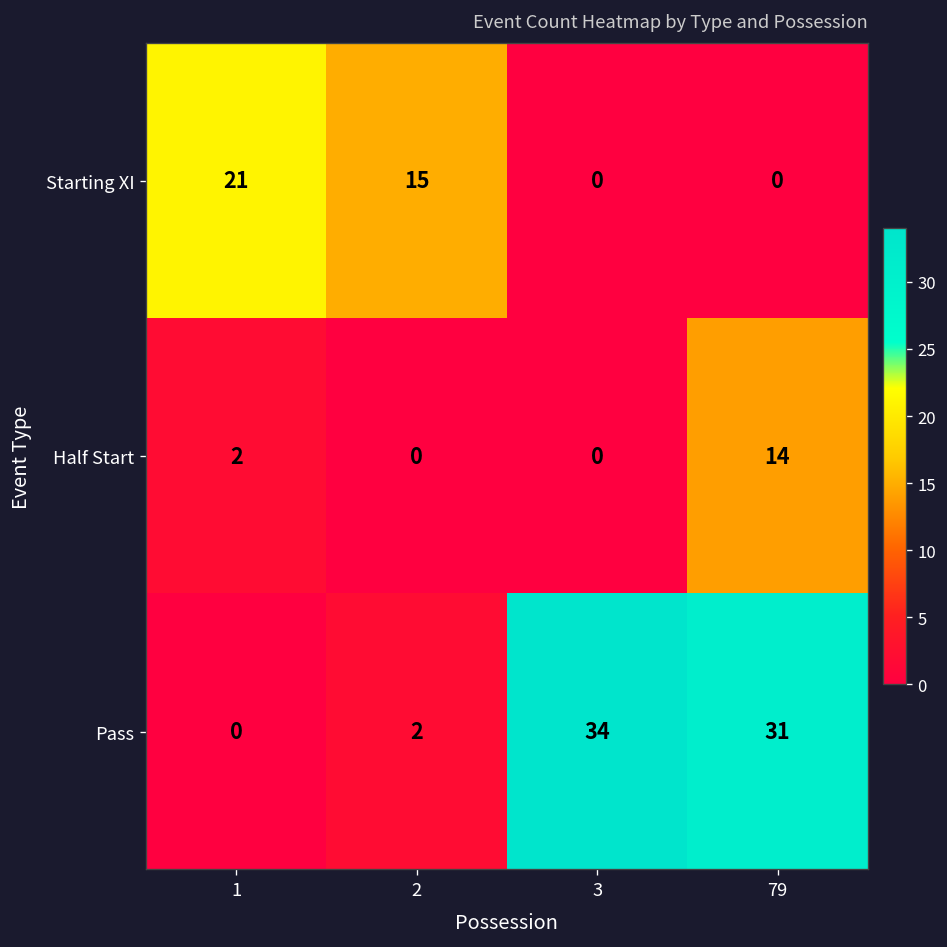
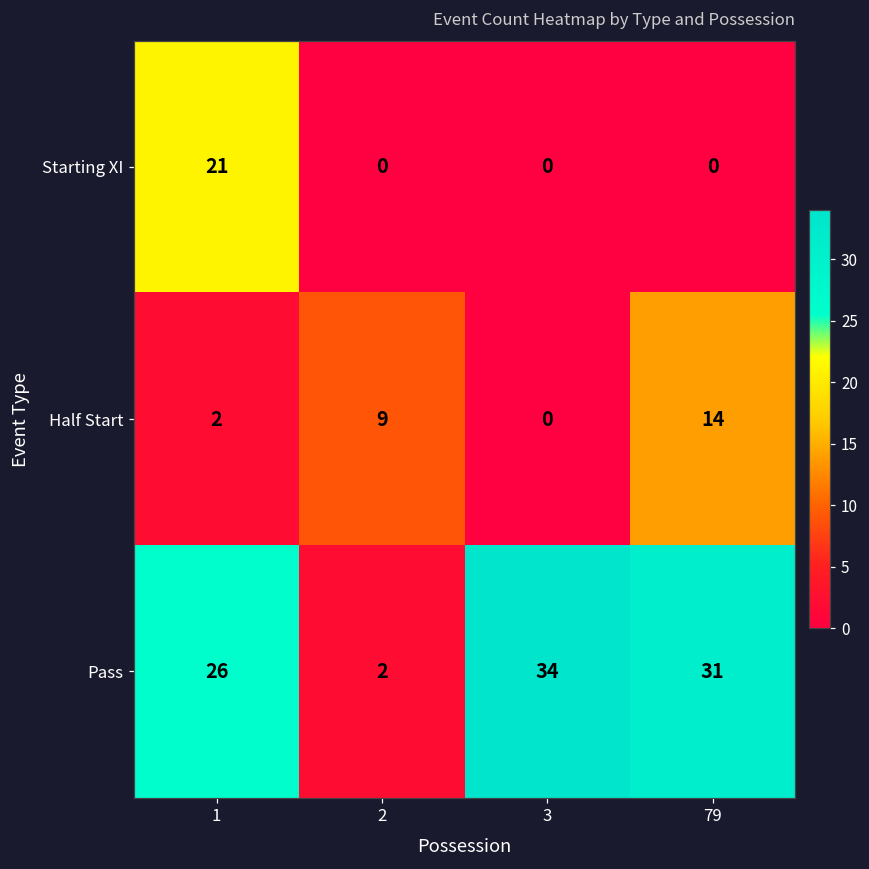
Starting XI, 2: 15 -> 0
Half Start, 2: 0 -> 9
Pass, 1: 0 -> 26
